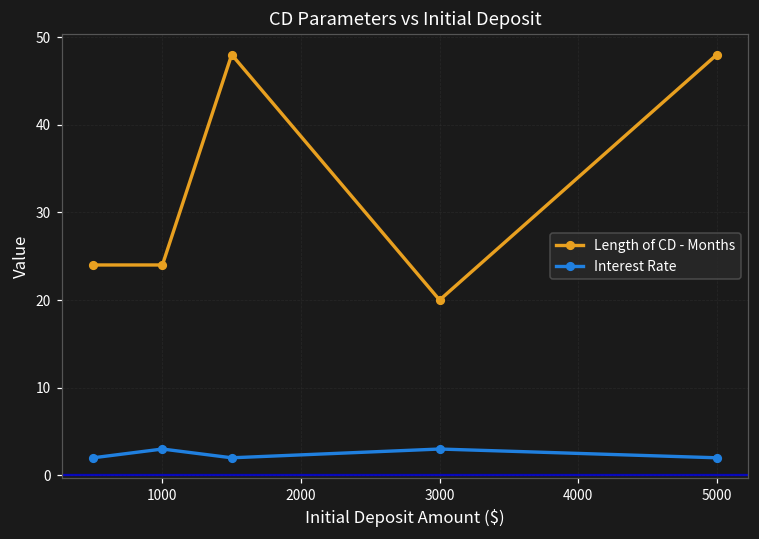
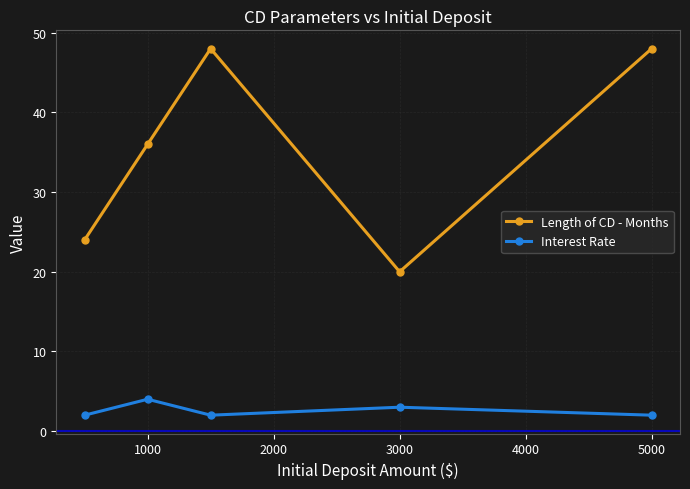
Length of CD - Months, 1000: 24 -> 36
Interest Rate, 1000: 3 -> 4
